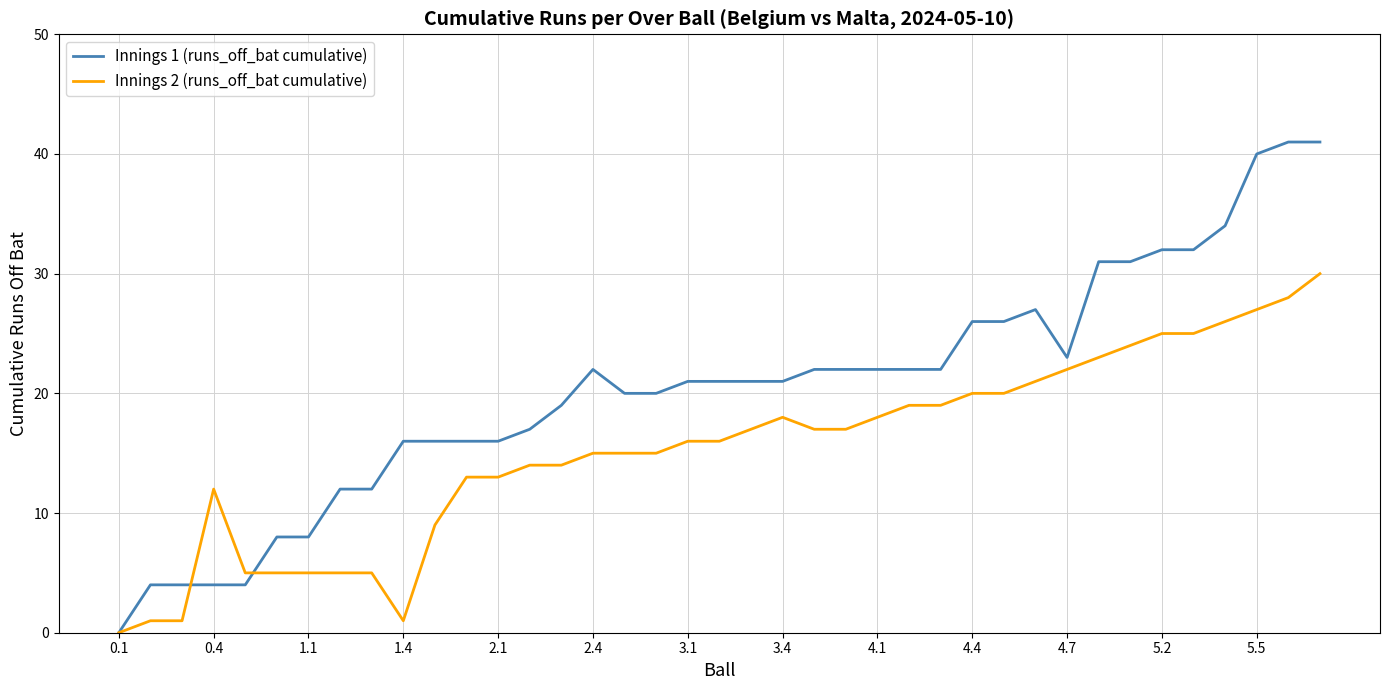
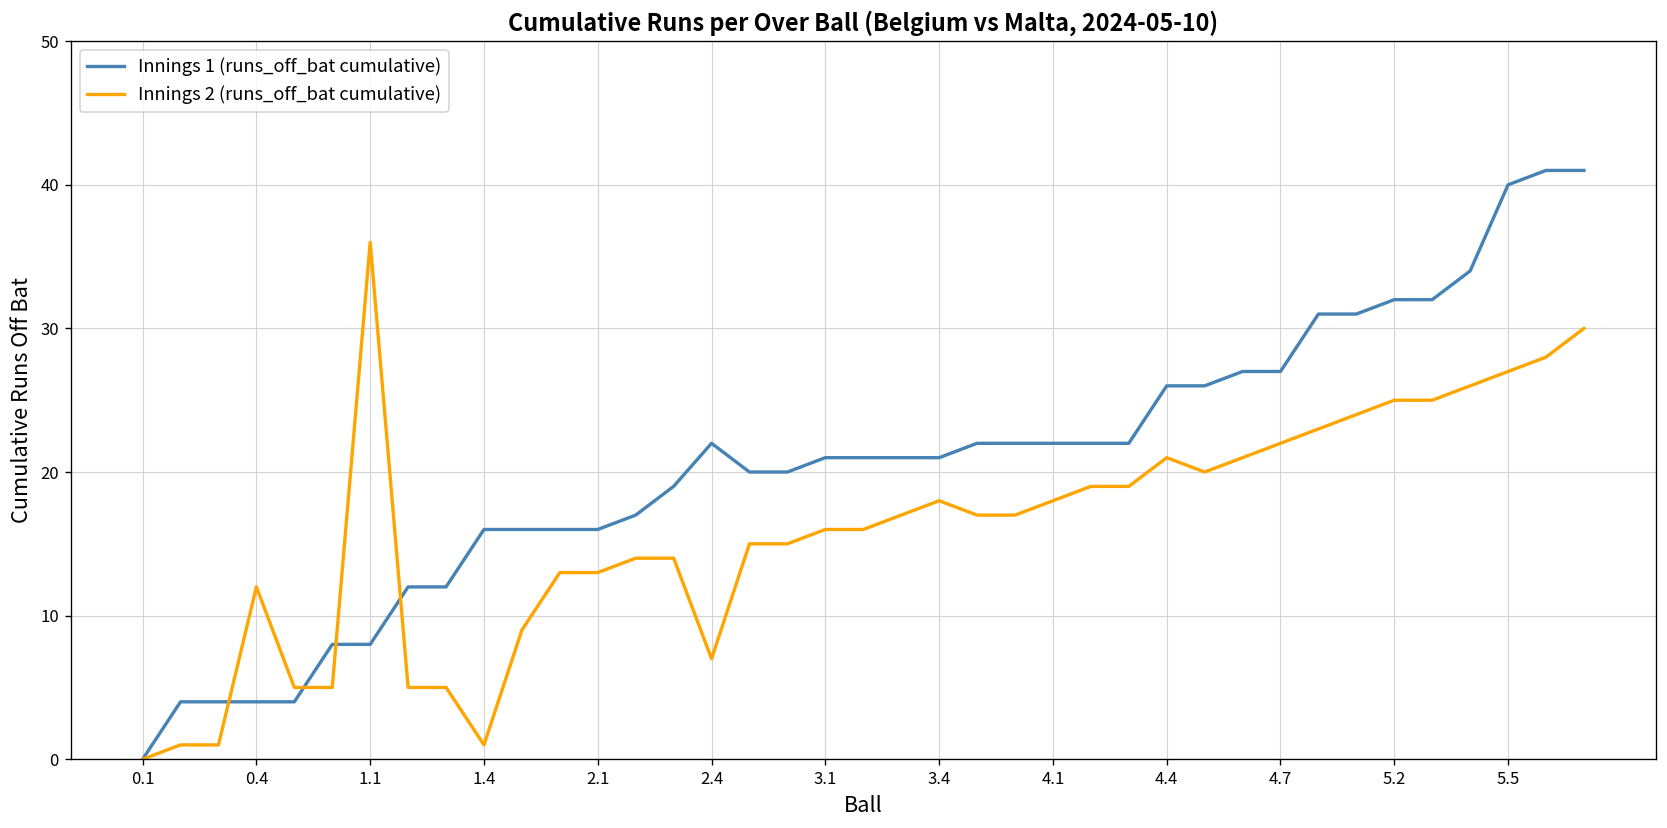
Innings 2 (runs_off_bat cumulative), 1.1: 5 -> 36
Innings 2 (runs_off_bat cumulative), 2.4: 15 -> 7
Innings 2 (runs_off_bat cumulative), 4.4: 20 -> 21
Innings 1 (runs_off_bat cumulative), 4.7: 23 -> 27
